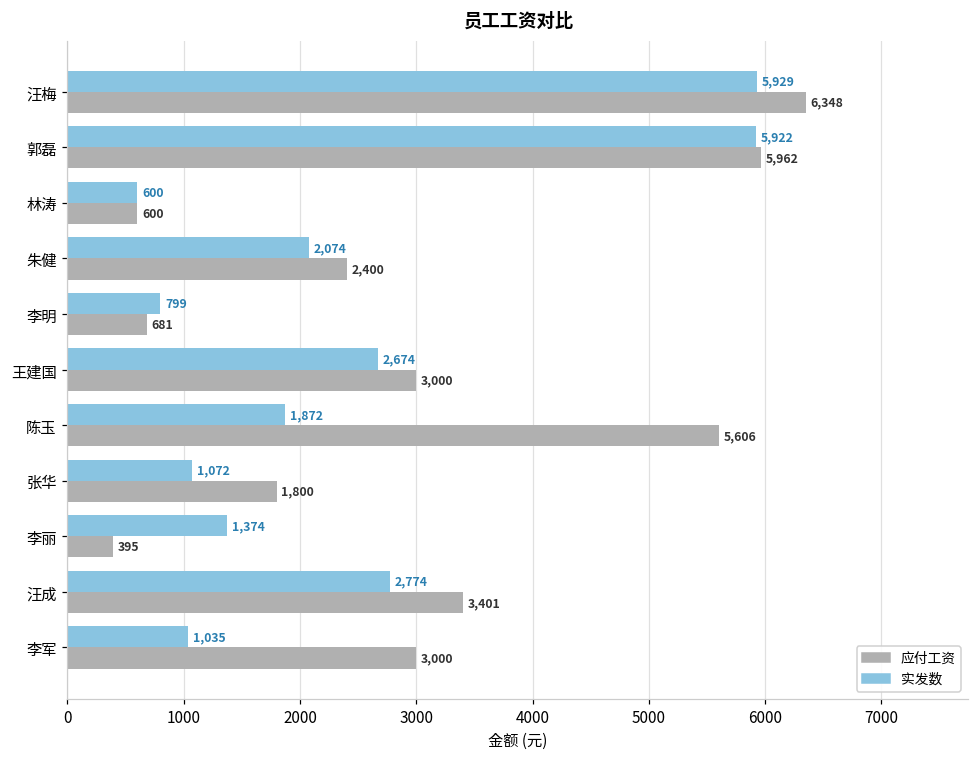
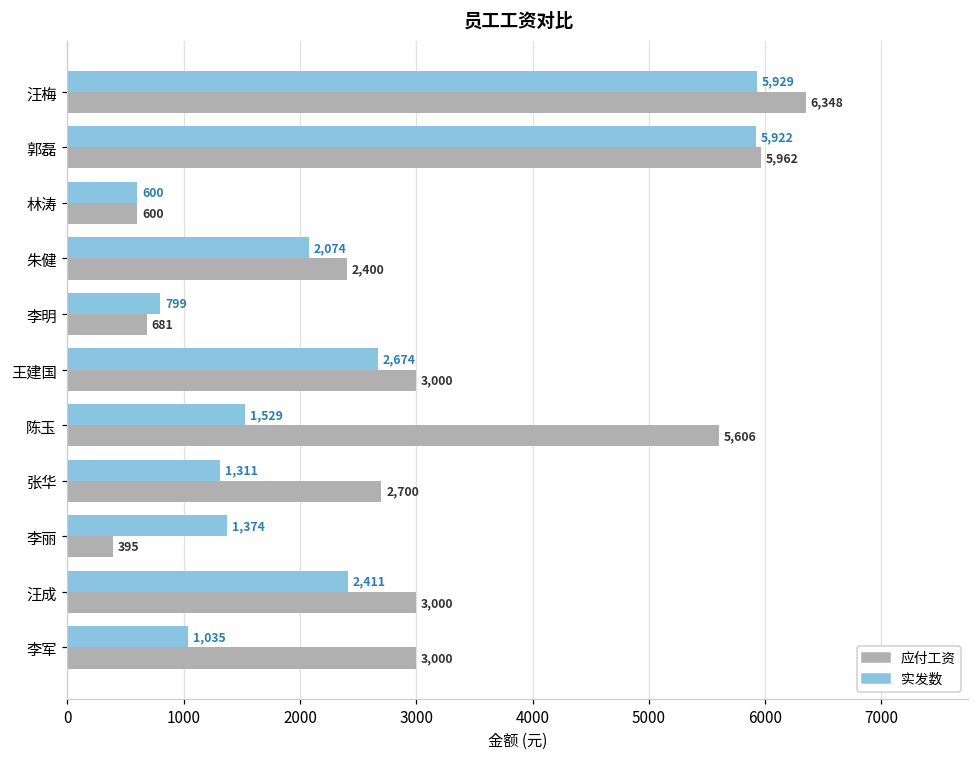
实发数, 陈玉: 1,872 -> 1,529
实发数, 张华: 1,072 -> 1,311
应付工资, 张华: 1,800 -> 2,700
实发数, 汪成: 2,774 -> 2,411
应付工资, 汪成: 3,401 -> 3,000
